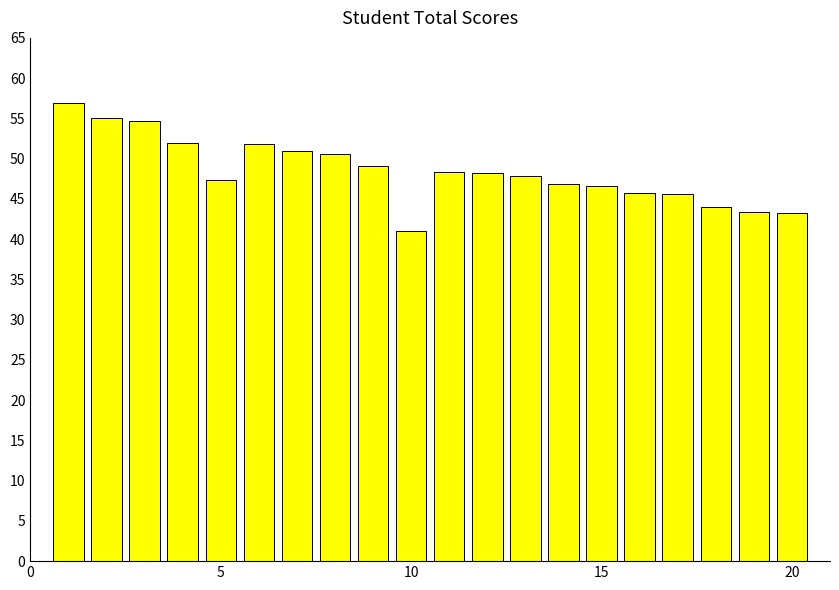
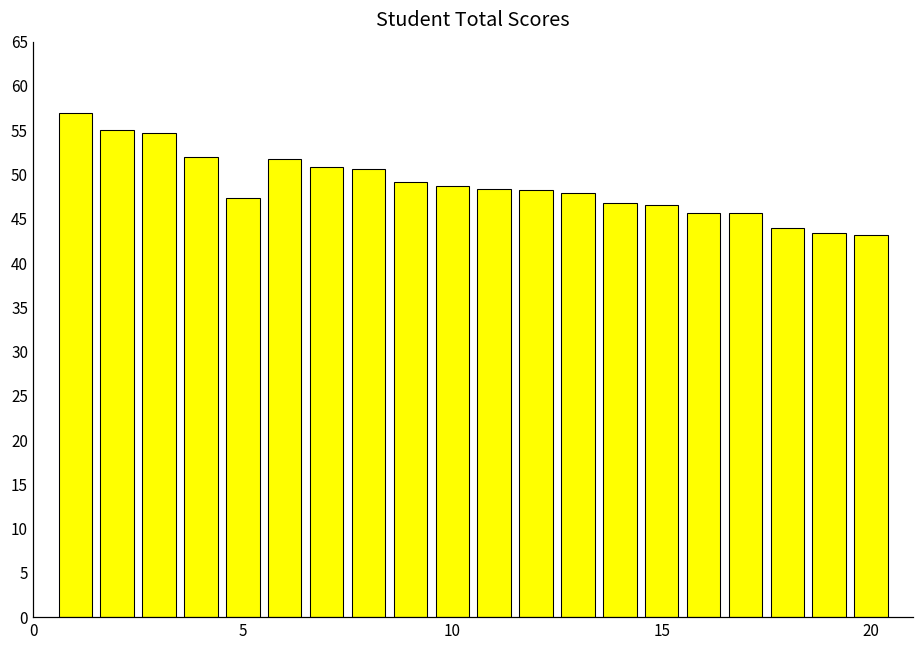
10: 41 -> 49
